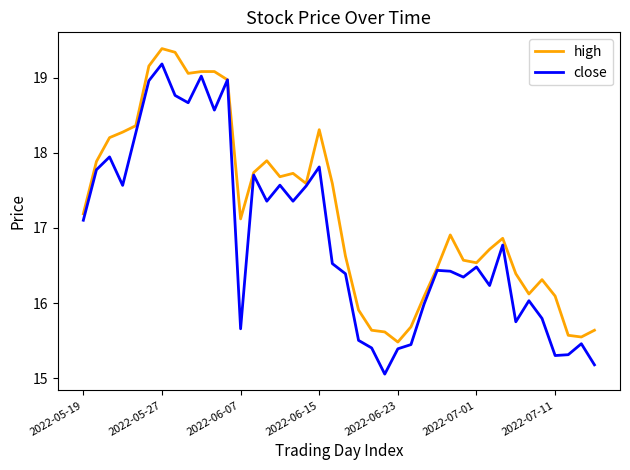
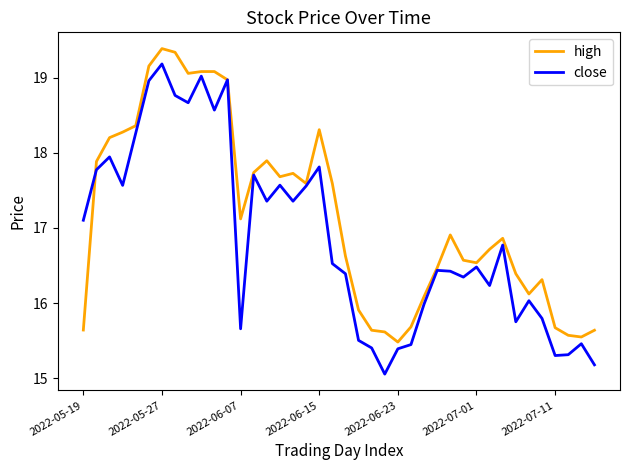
high, 2022-05-19: 17.2 -> 15.6
high, 2022-07-11: 16.1 -> 15.7
